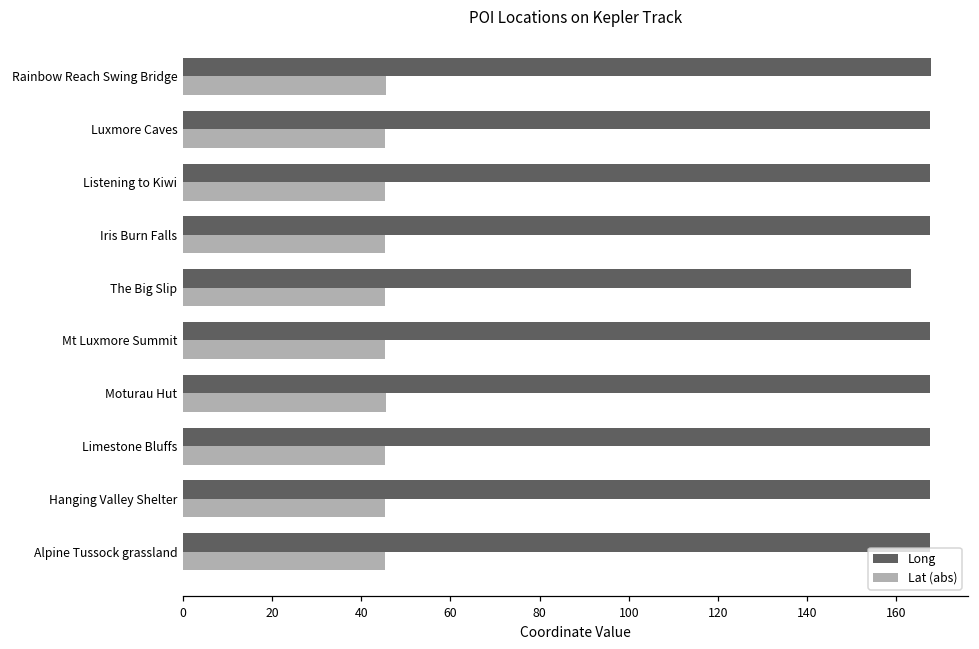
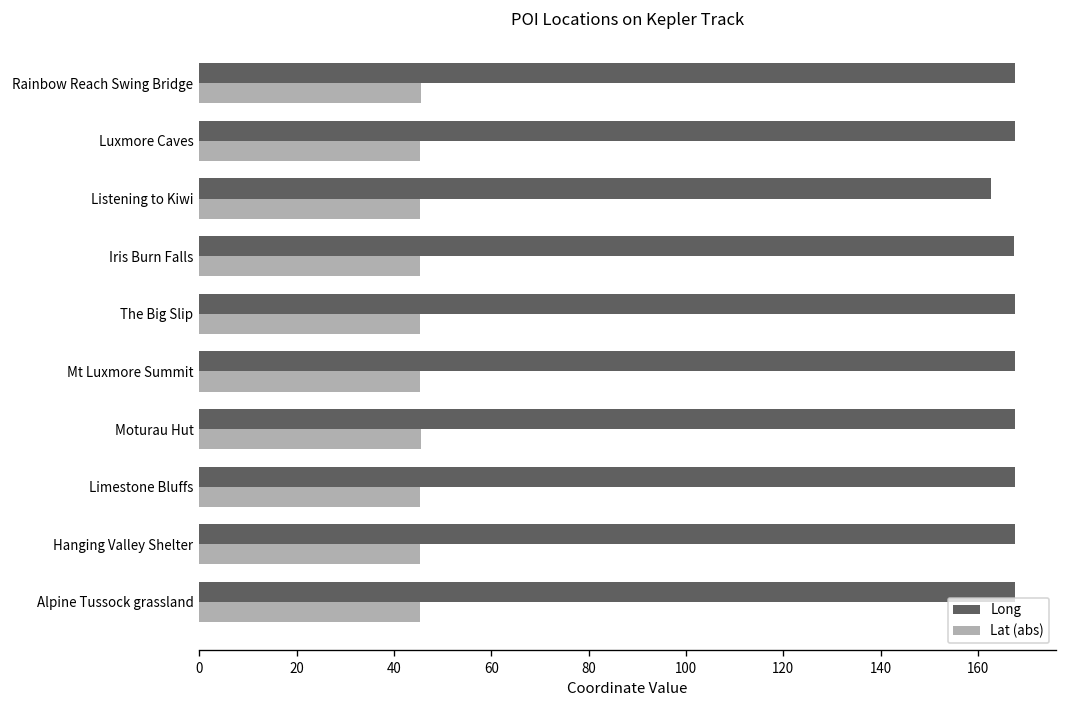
Long, Listening to Kiwi: 168 -> 163
Long, The Big Slip: 163 -> 168
